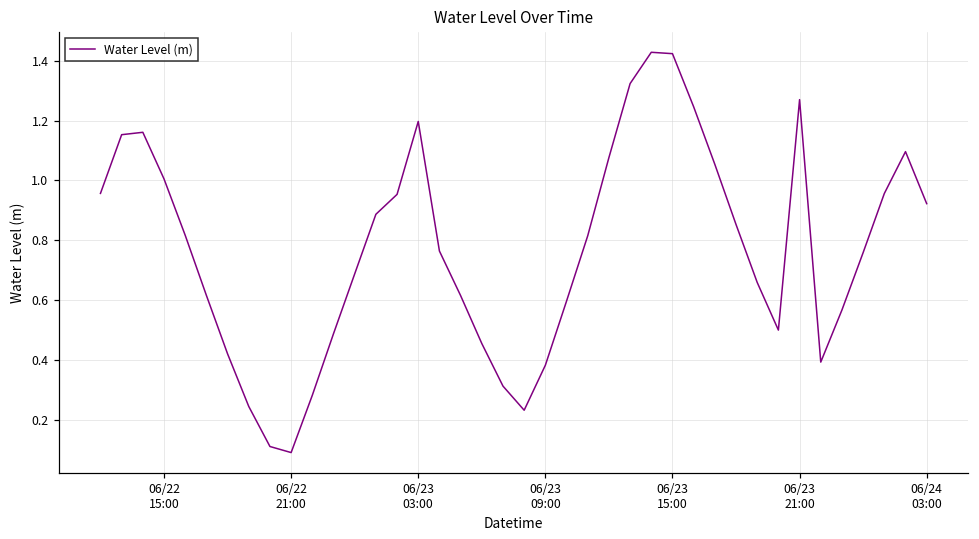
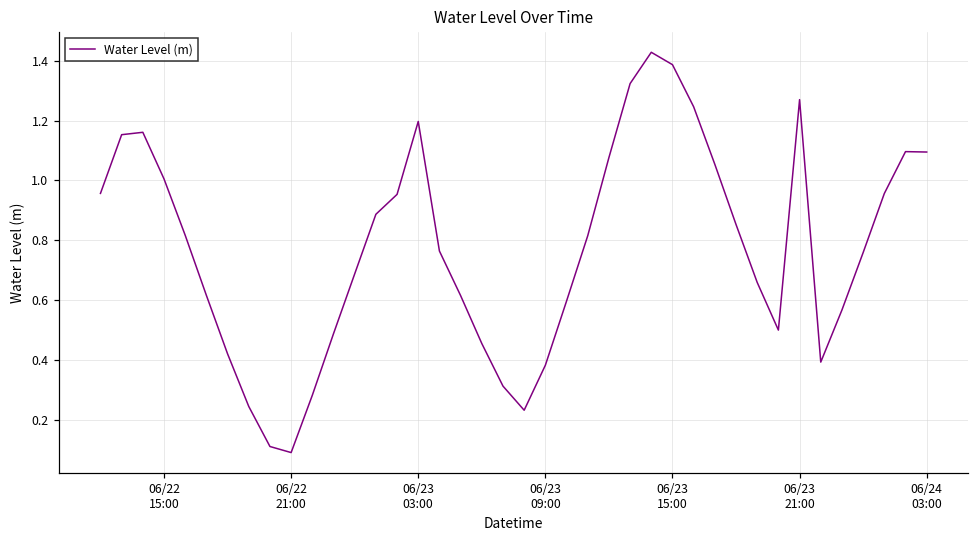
06/23 15:00: 1.42 -> 1.39
06/24 03:00: 0.92 -> 1.09
